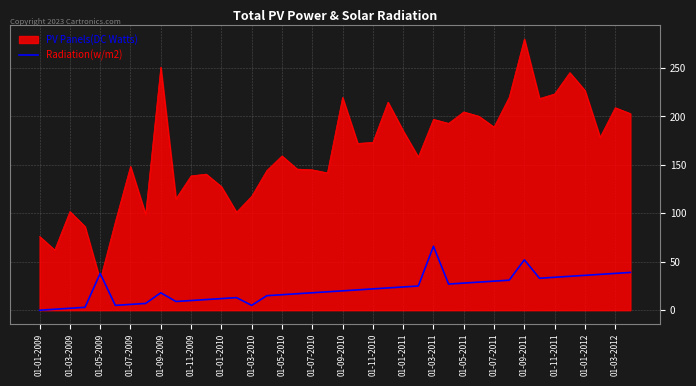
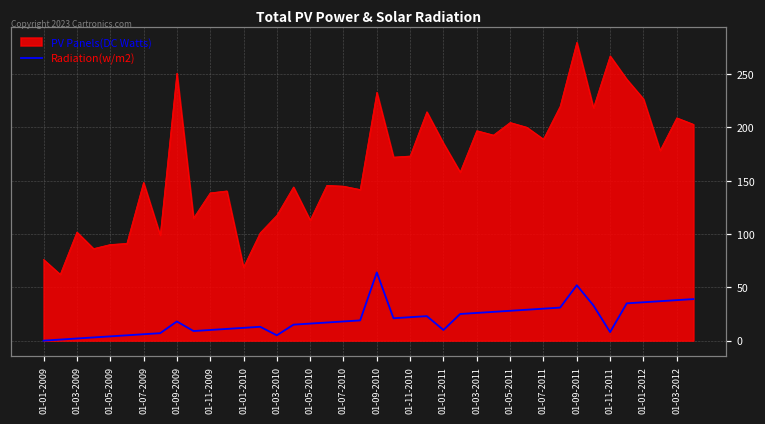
PV Panels(DC Watts), 01-05-2009: 30 -> 90
Radiation(w/m2), 01-05-2009: 40 -> 0
PV Panels(DC Watts), 01-01-2010: 130 -> 70
PV Panels(DC Watts), 01-05-2010: 160 -> 110
PV Panels(DC Watts), 01-09-2010: 220 -> 230
Radiation(w/m2), 01-09-2010: 20 -> 60
Radiation(w/m2), 01-01-2011: 20 -> 10
Radiation(w/m2), 01-03-2011: 70 -> 30
PV Panels(DC Watts), 01-11-2011: 220 -> 270
Radiation(w/m2), 01-11-2011: 30 -> 10
